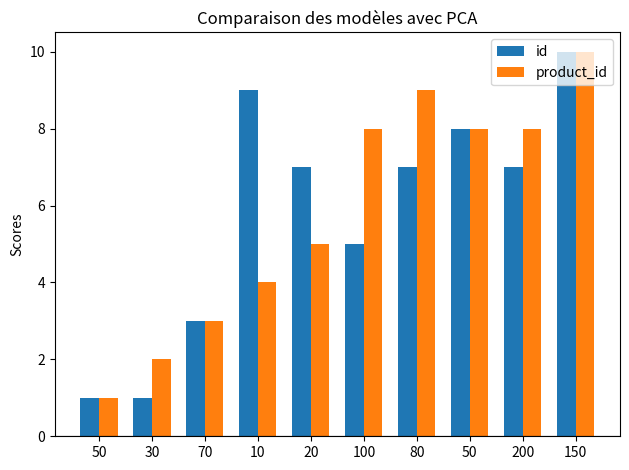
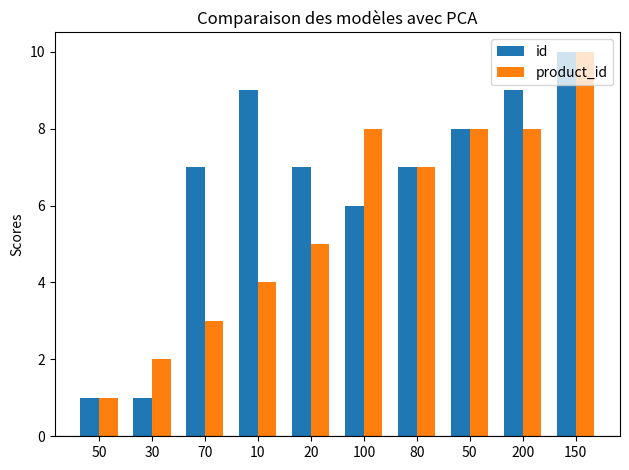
id, 70: 3 -> 7
id, 100: 5 -> 6
product_id, 80: 9 -> 7
id, 200: 7 -> 9
